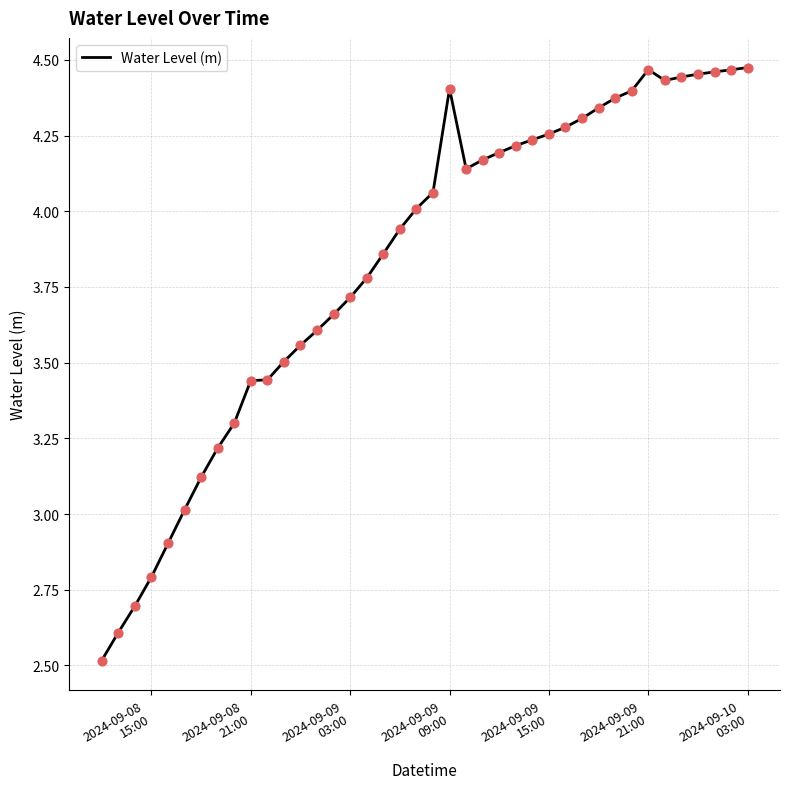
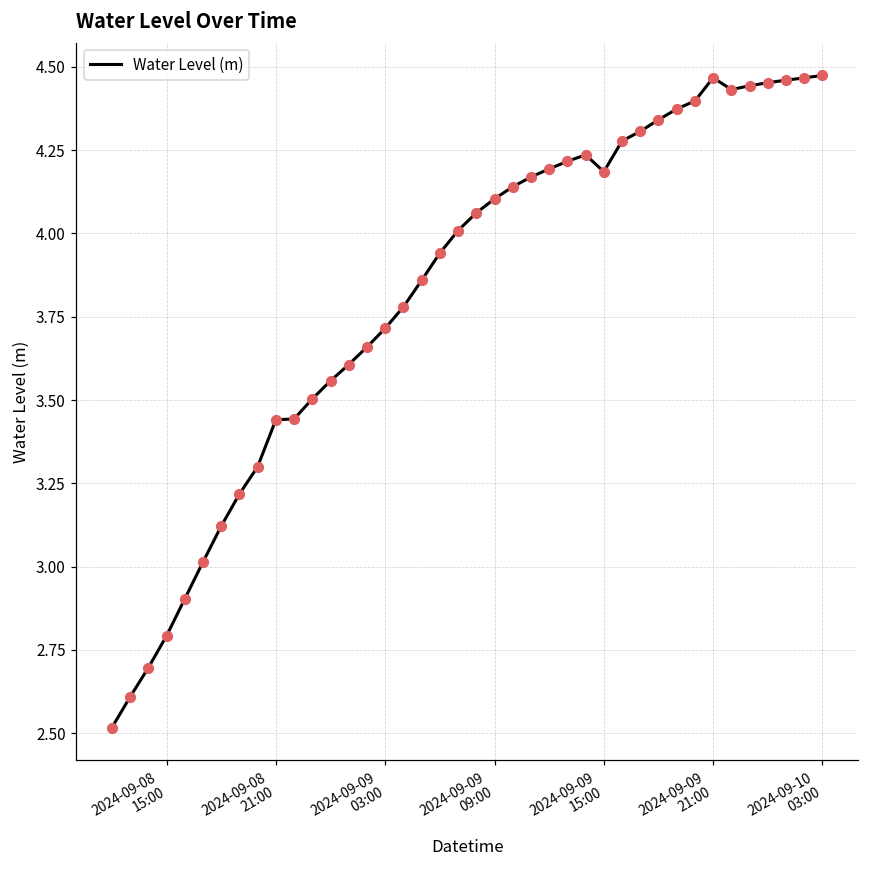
2024-09-09 09:00: 4.40 -> 4.10
2024-09-09 15:00: 4.25 -> 4.19
